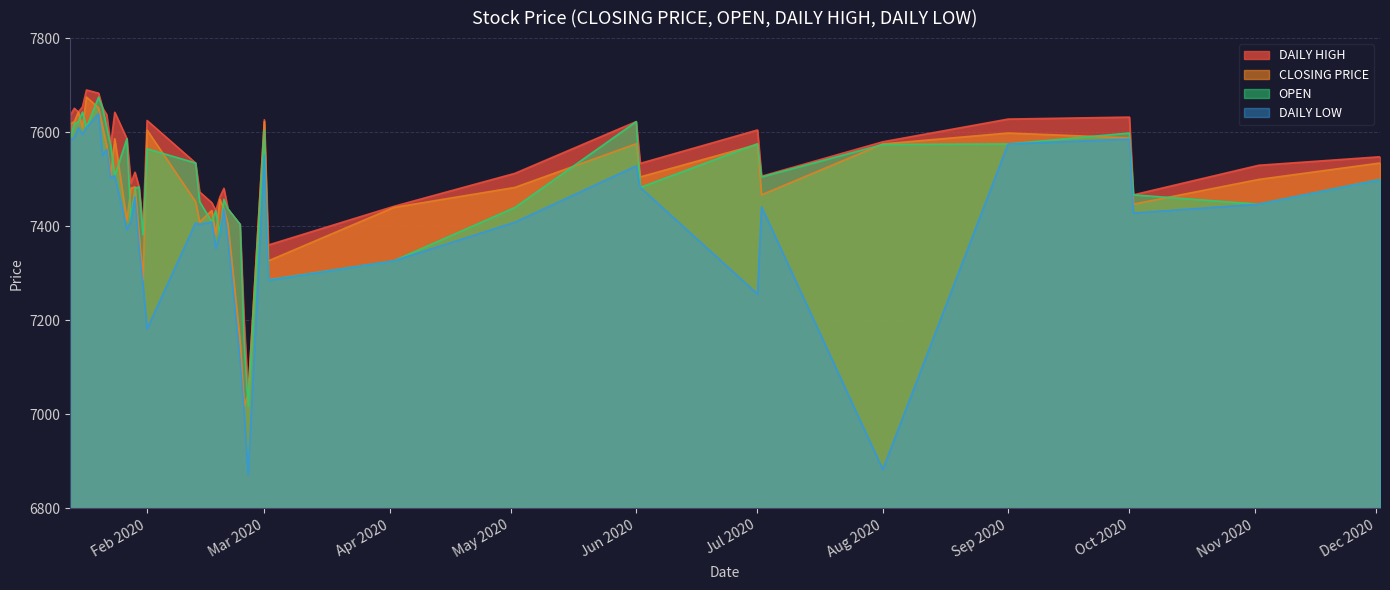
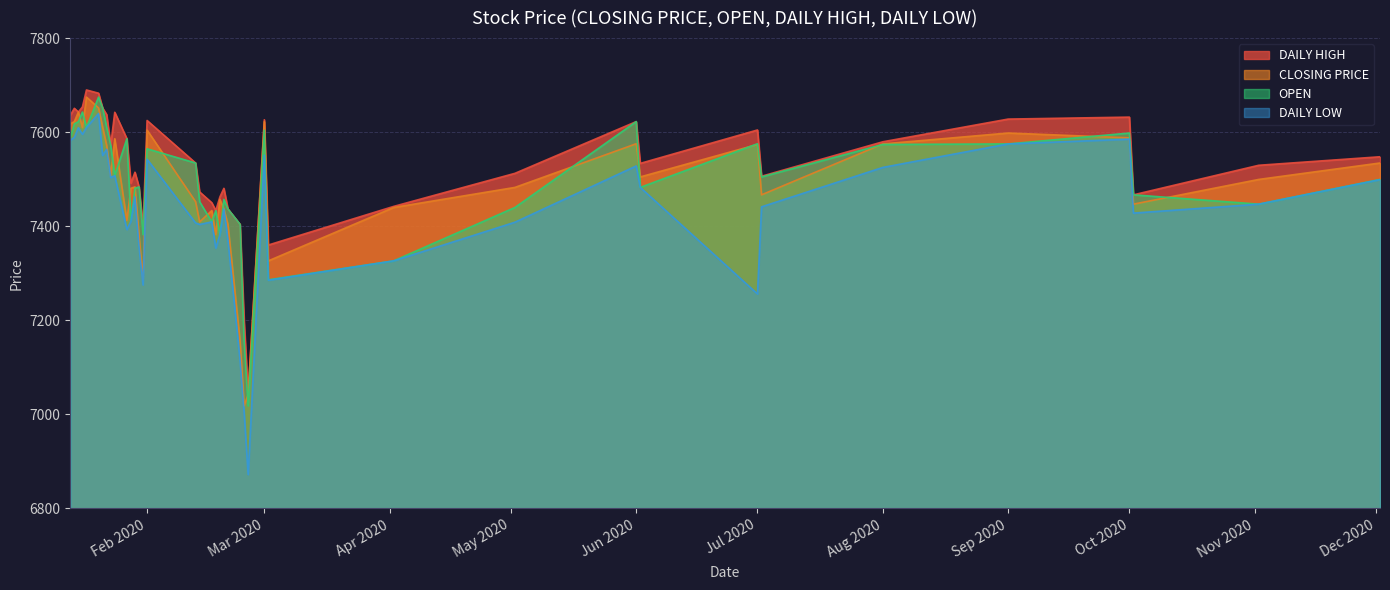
DAILY LOW, Feb 2020: 7180 -> 7540
DAILY LOW, Aug 2020: 6880 -> 7520
